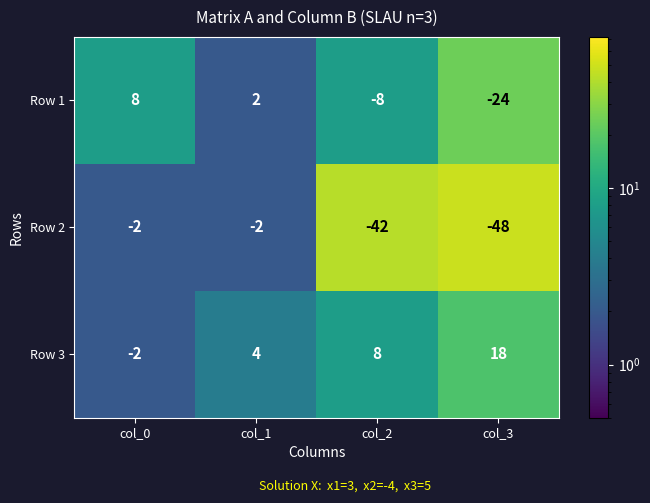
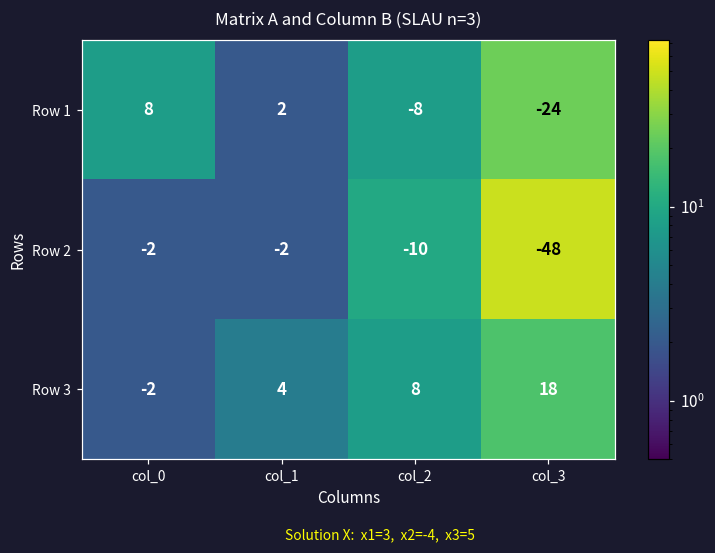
Row 2, col_2: -42 -> -10
